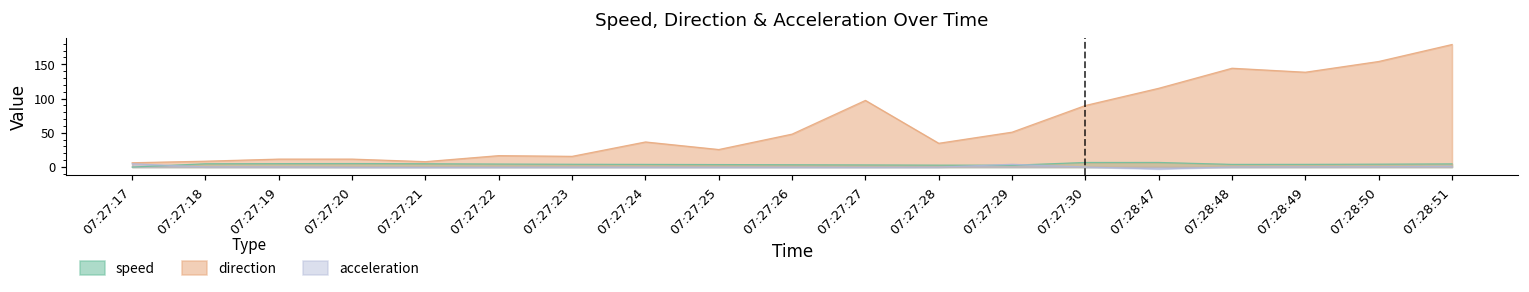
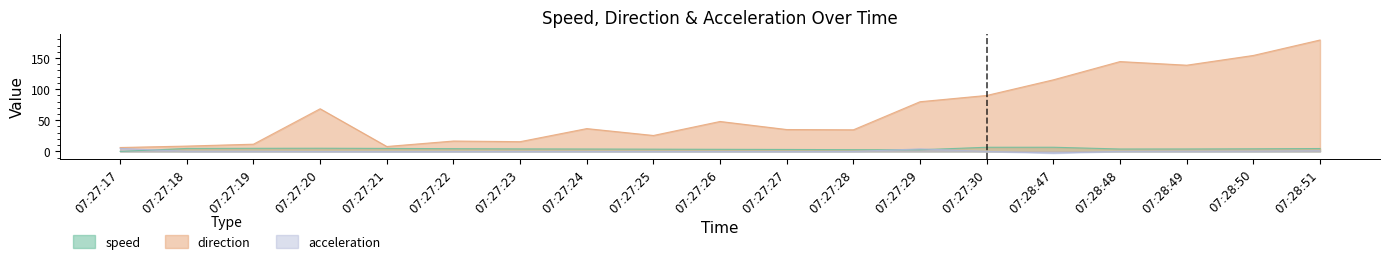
direction, 07:27:20: 10 -> 70
direction, 07:27:27: 100 -> 40
direction, 07:27:29: 50 -> 80
